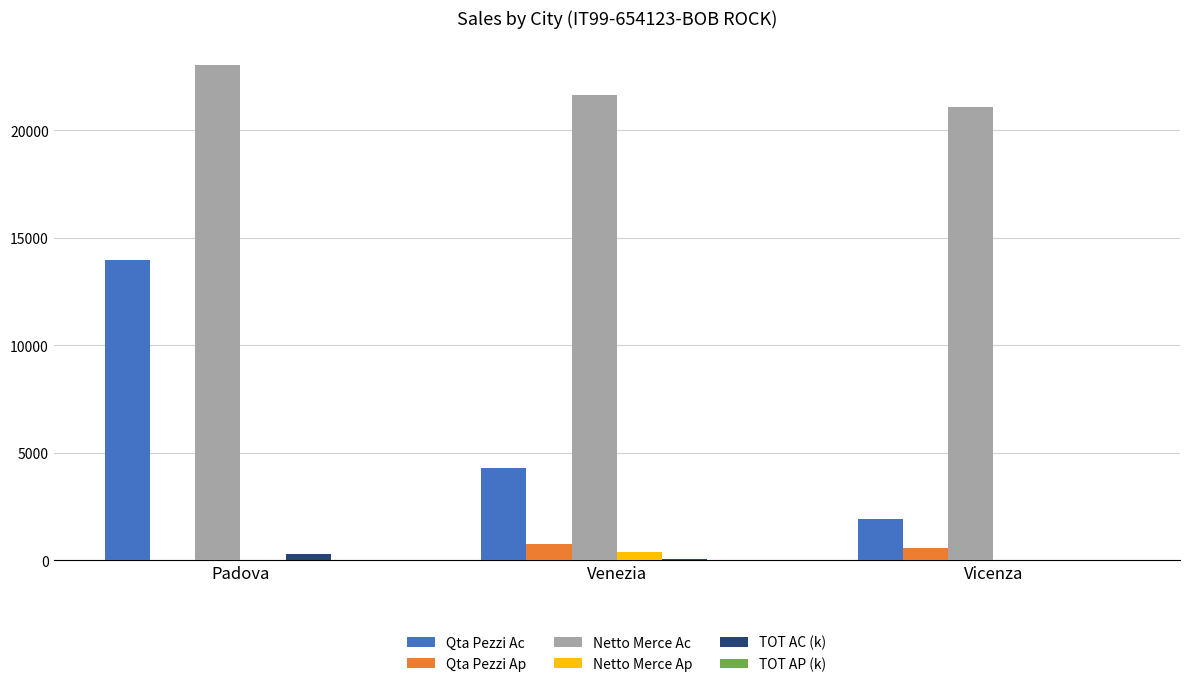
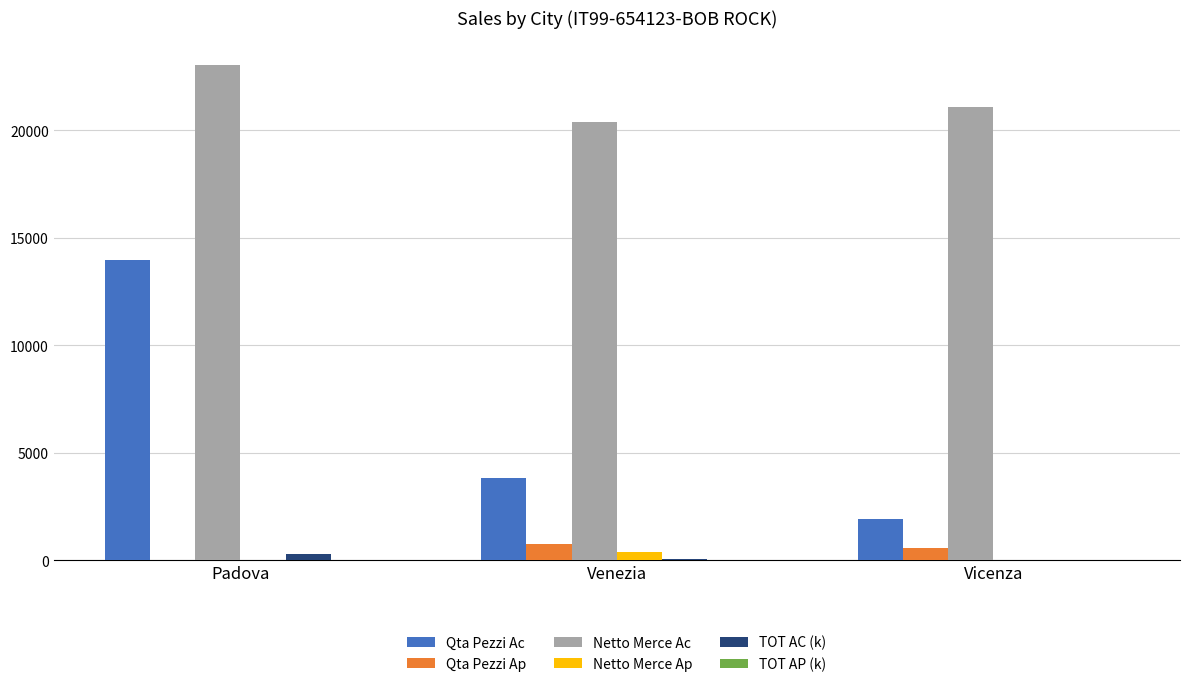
Qta Pezzi Ac, Venezia: 4300 -> 3900
Netto Merce Ac, Venezia: 21600 -> 20400
